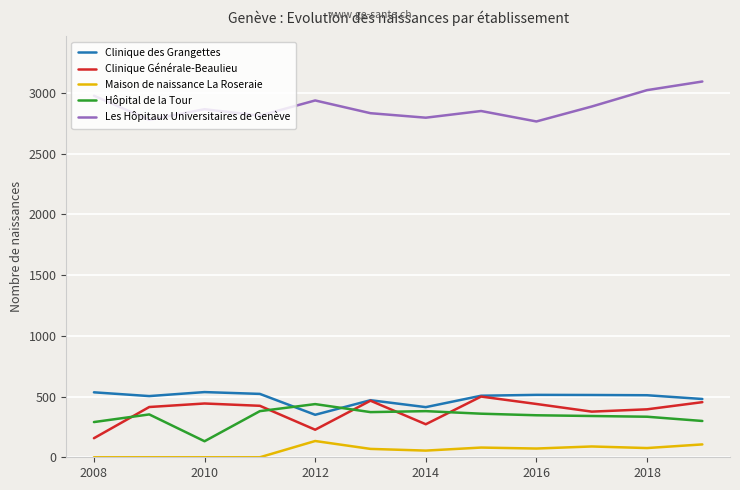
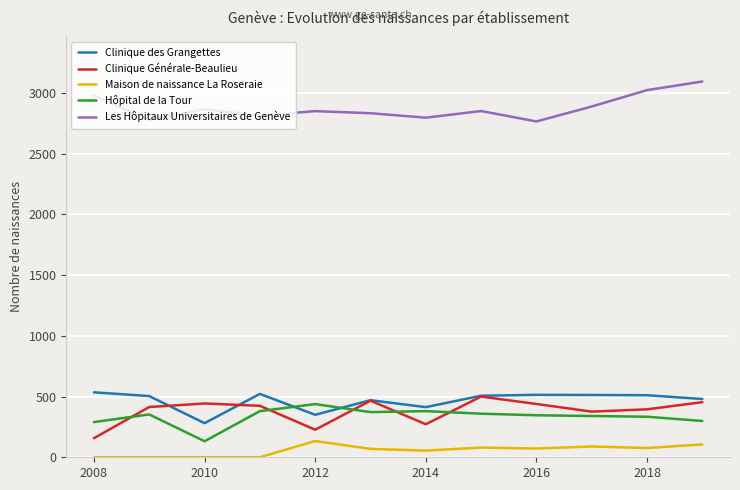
Clinique des Grangettes, 2010: 540 -> 280
Les Hôpitaux Universitaires de Genève, 2012: 2940 -> 2850
